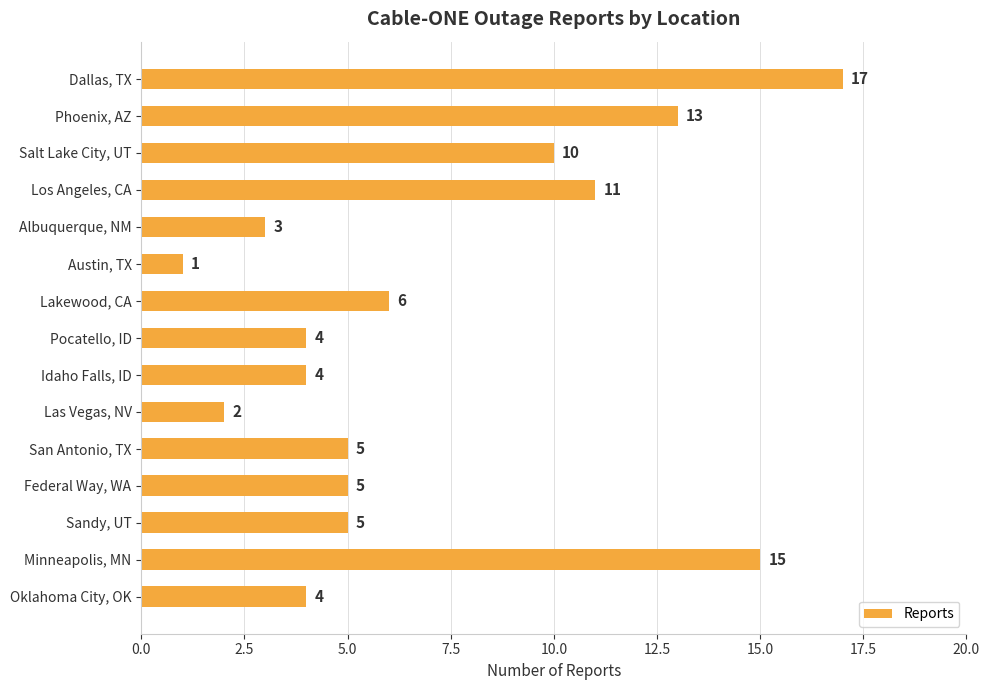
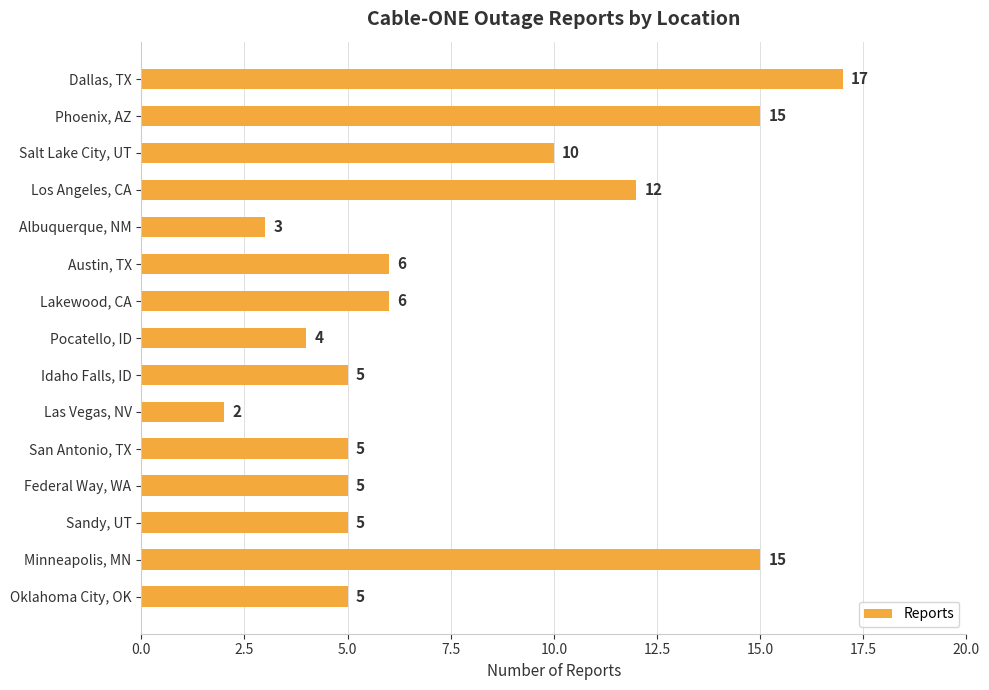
Phoenix, AZ: 13 -> 15
Los Angeles, CA: 11 -> 12
Austin, TX: 1 -> 6
Idaho Falls, ID: 4 -> 5
Oklahoma City, OK: 4 -> 5
